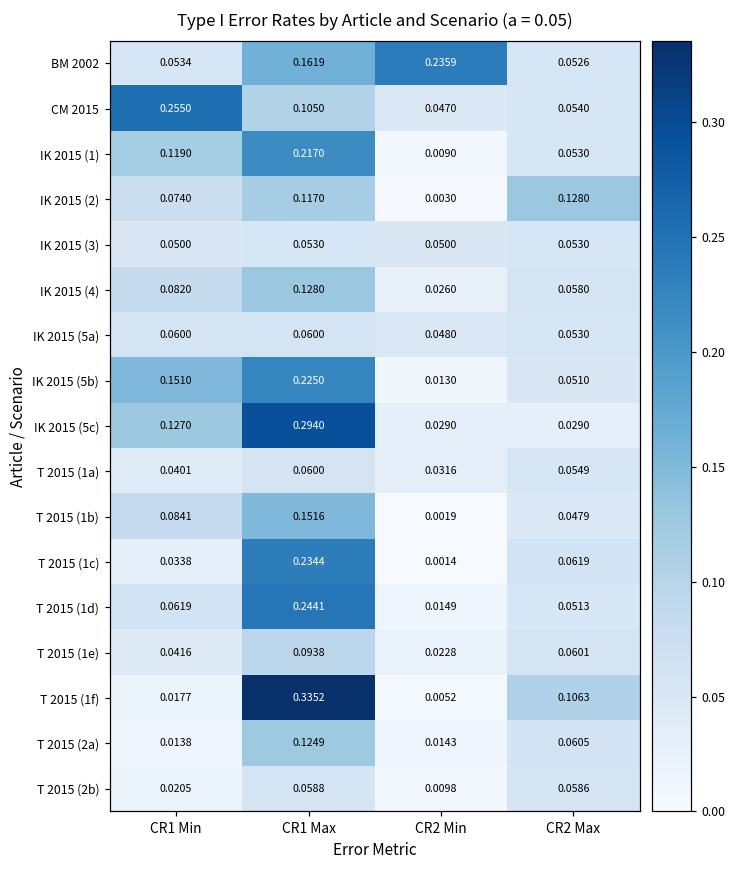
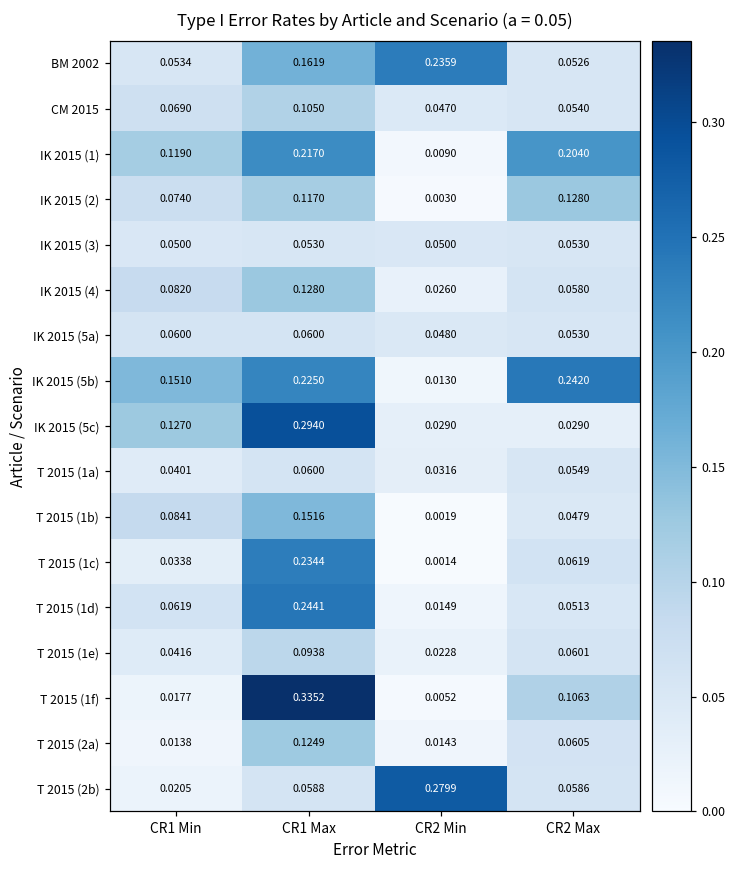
CM 2015, CR1 Min: 0.2550 -> 0.0690
IK 2015 (1), CR2 Max: 0.0530 -> 0.2040
IK 2015 (5b), CR2 Max: 0.0510 -> 0.2420
T 2015 (2b), CR2 Min: 0.0098 -> 0.2799
